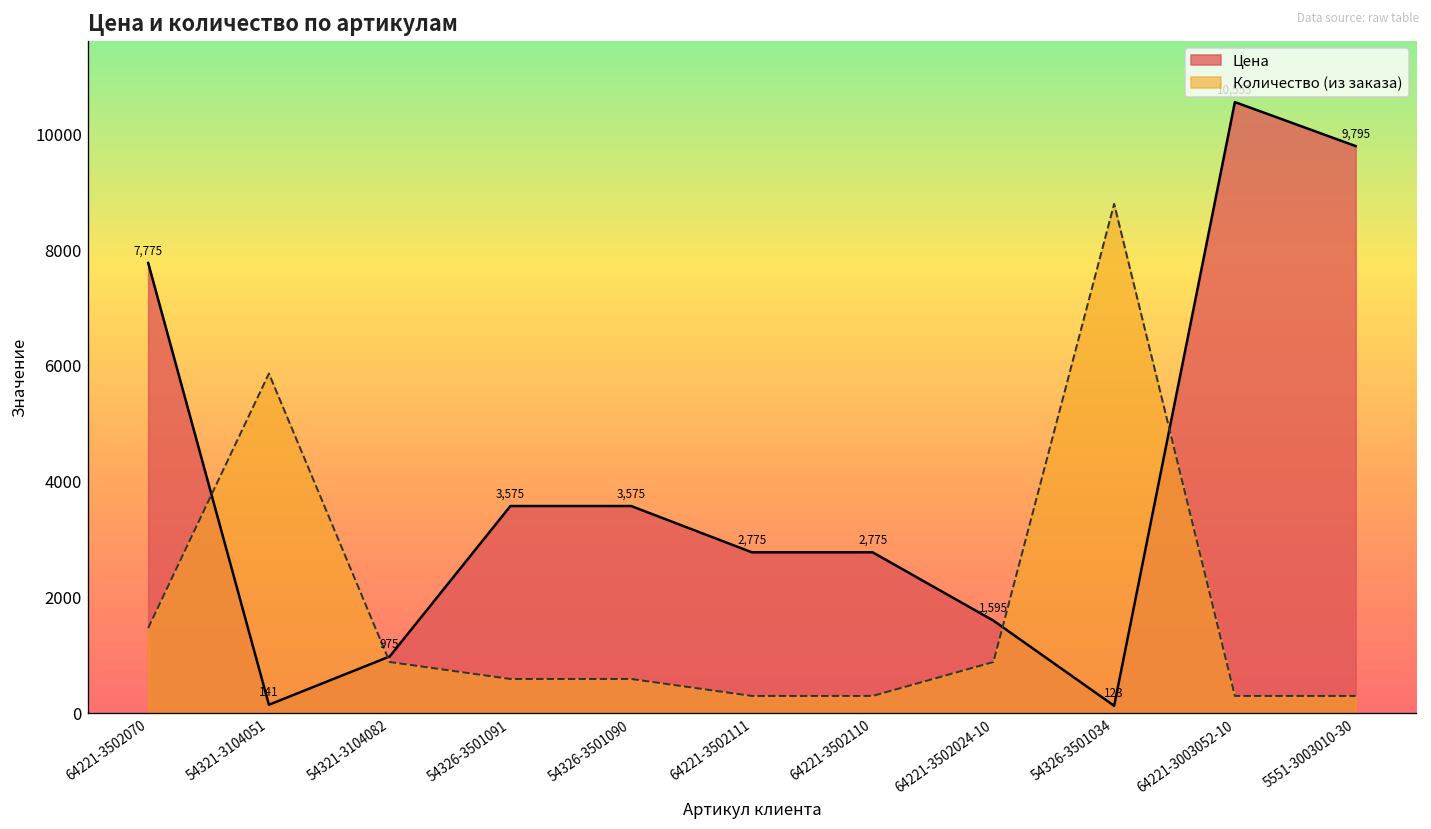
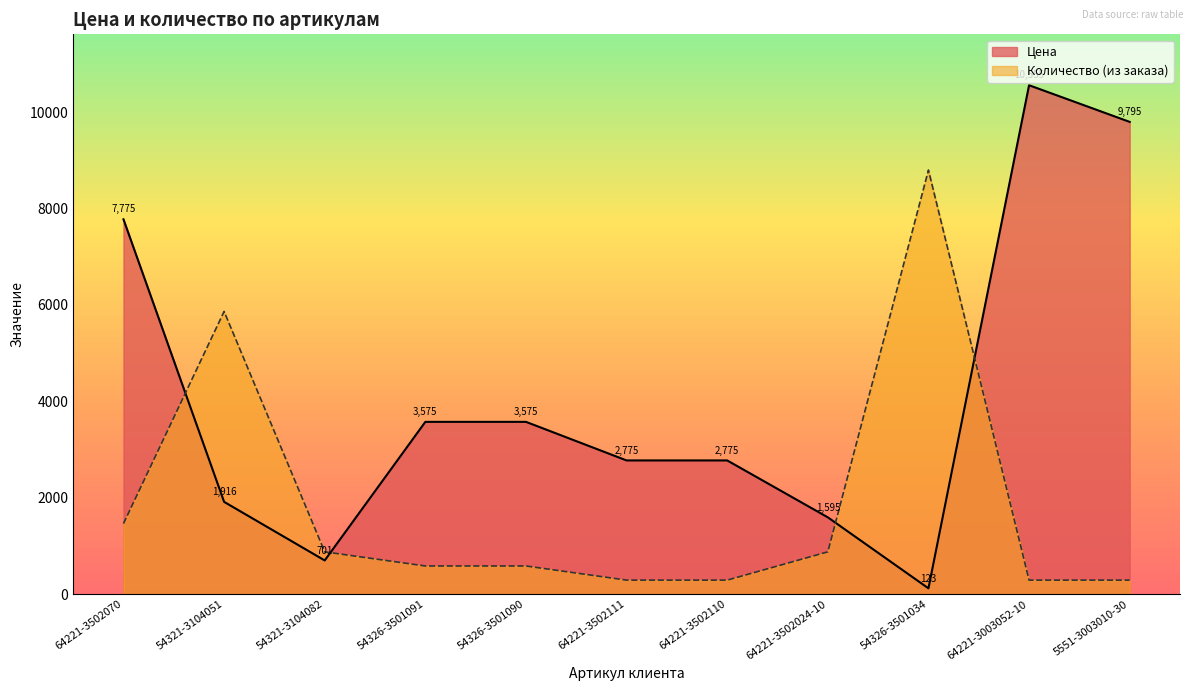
Цена, 54321-3104051: 141 -> 1,916
Цена, 54321-3104082: 975 -> 701
